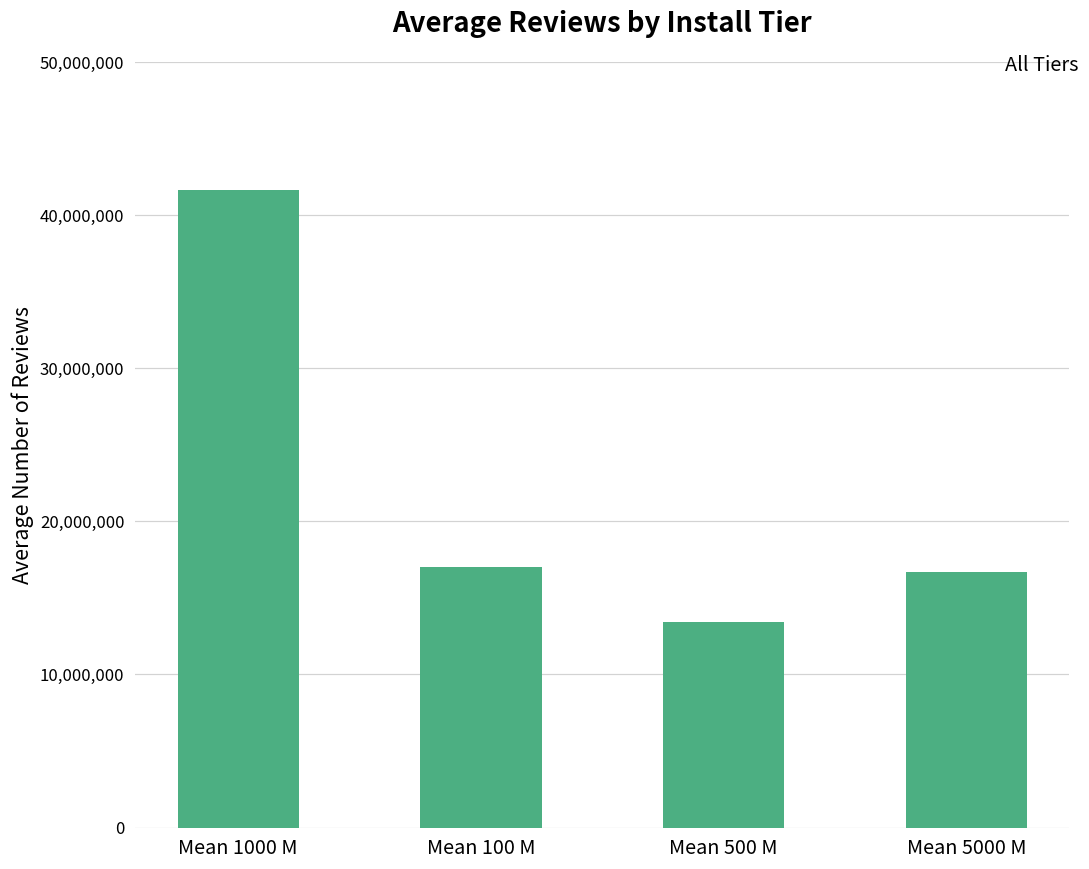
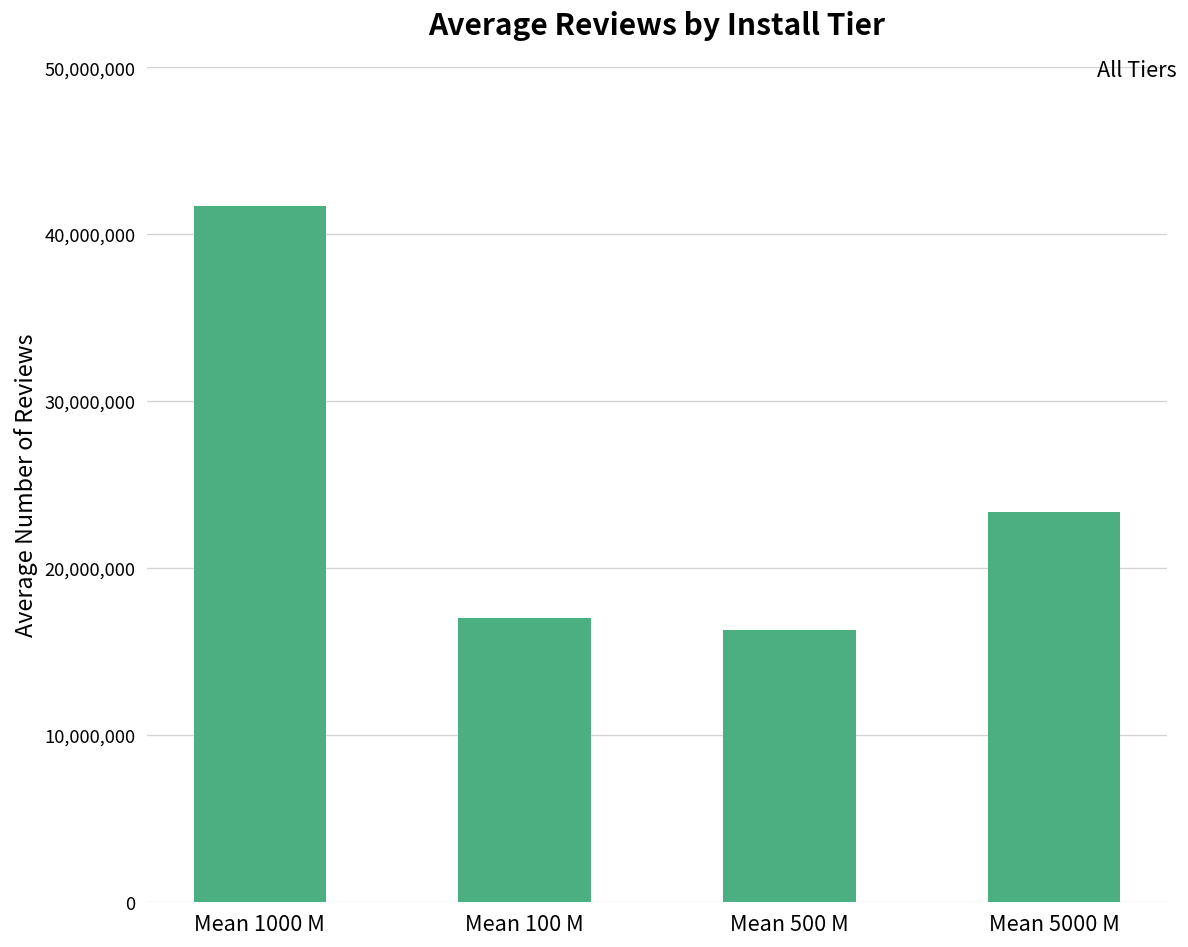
Mean 500 M: 13,500,000 -> 16,300,000
Mean 5000 M: 16,700,000 -> 23,300,000
